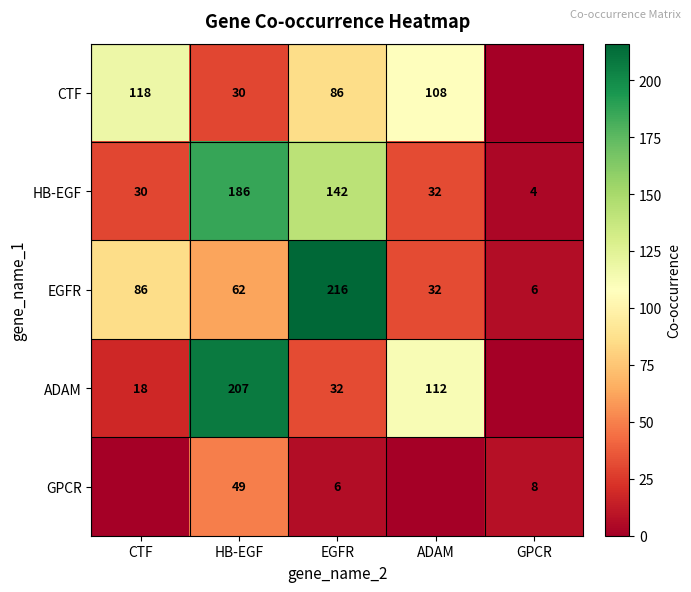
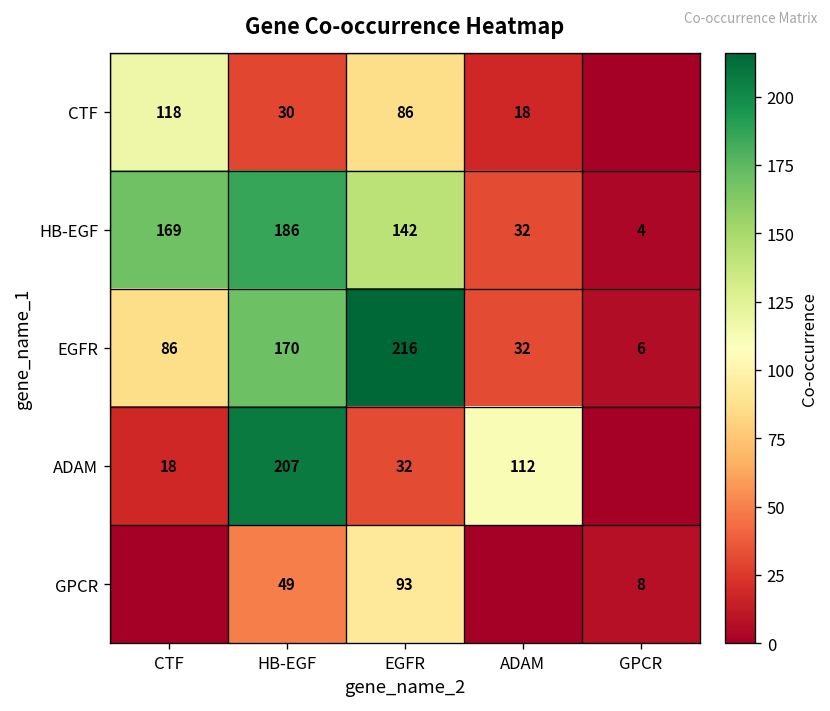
CTF, ADAM: 108 -> 18
HB-EGF, CTF: 30 -> 169
EGFR, HB-EGF: 62 -> 170
GPCR, EGFR: 6 -> 93
